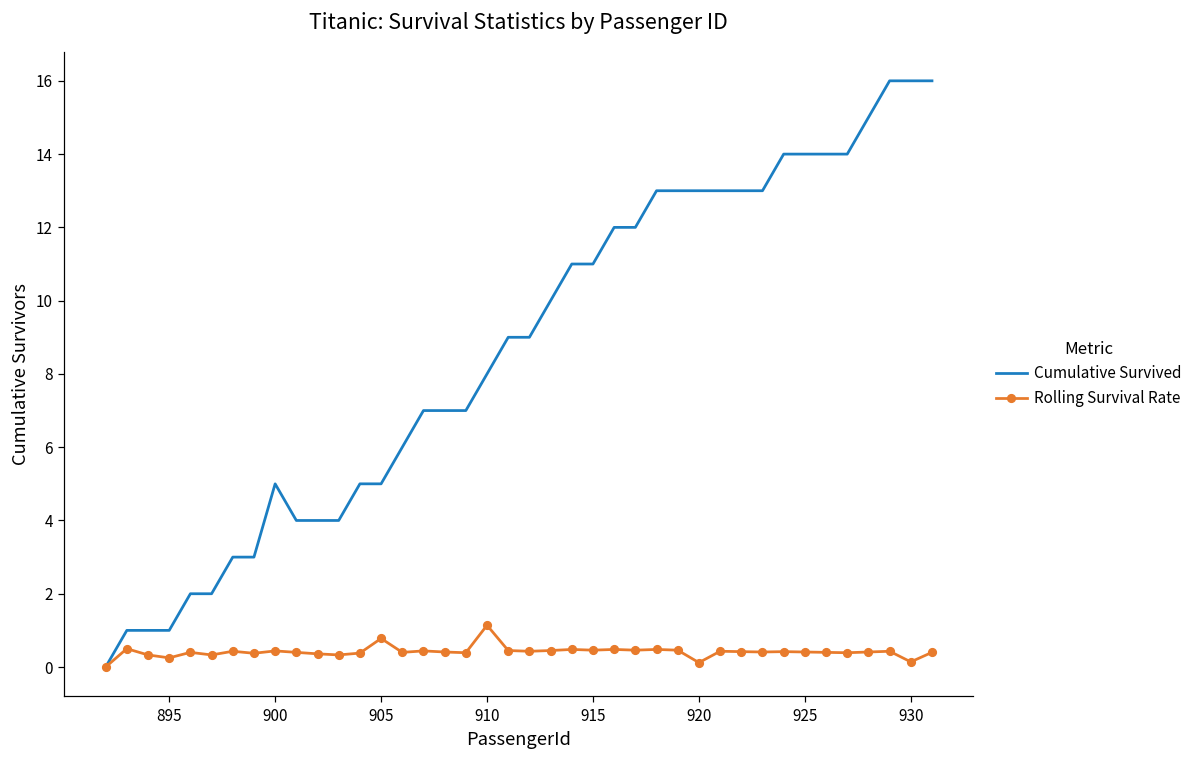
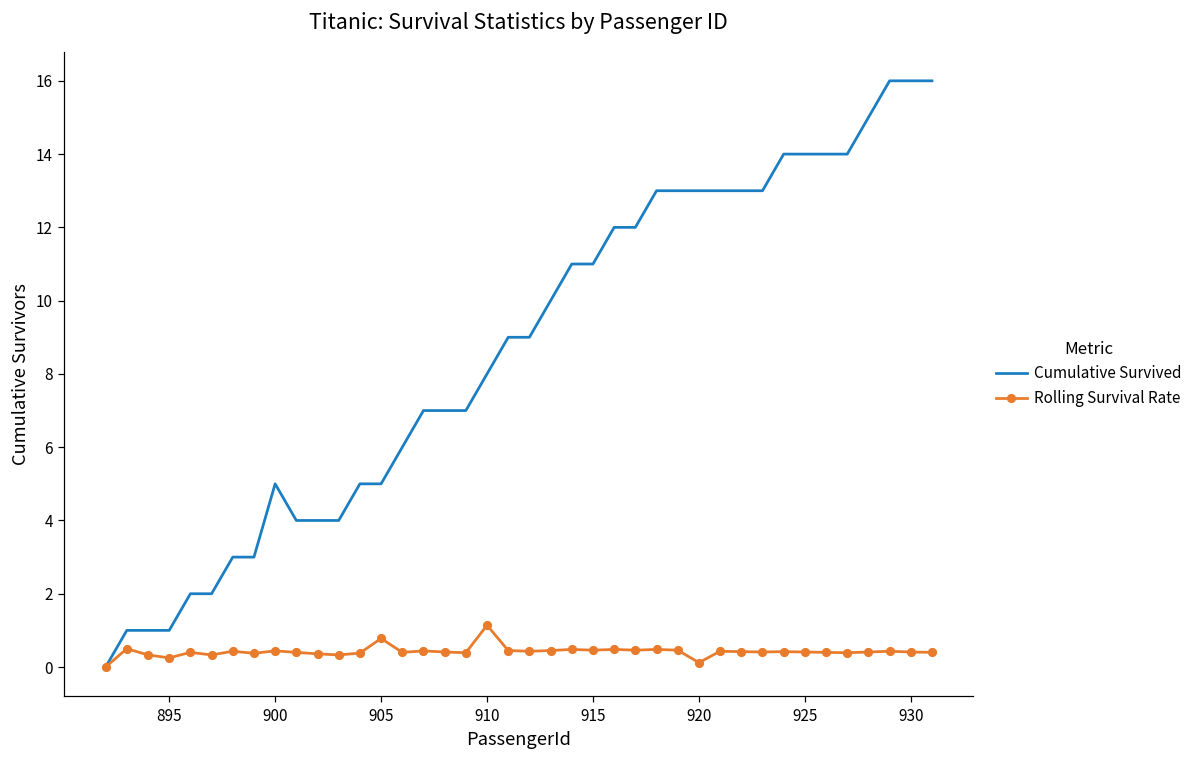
Rolling Survival Rate, 930: 0.1 -> 0.4
